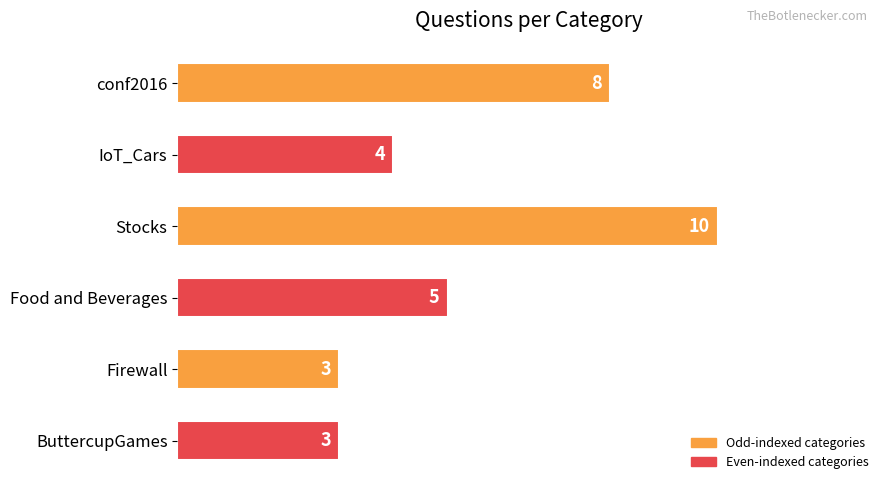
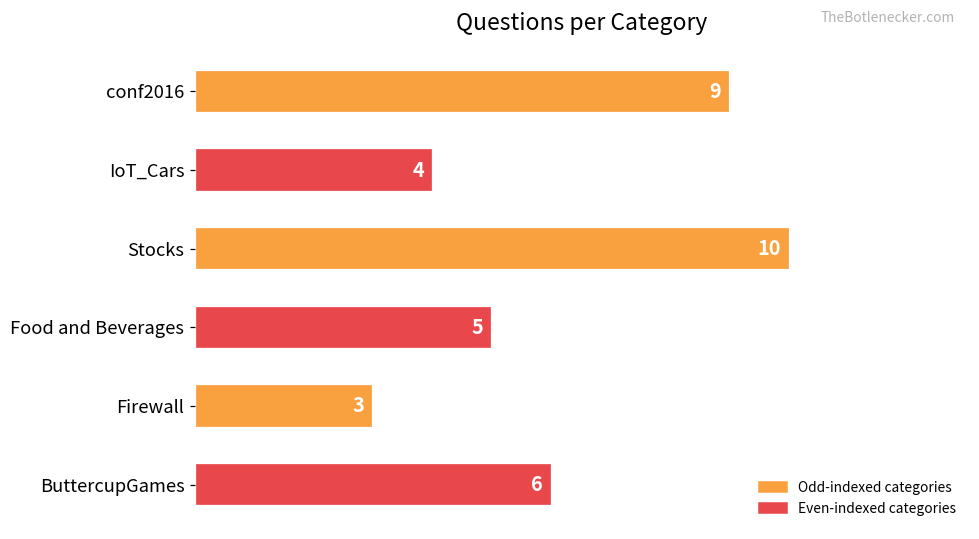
conf2016: 8 -> 9
ButtercupGames: 3 -> 6
